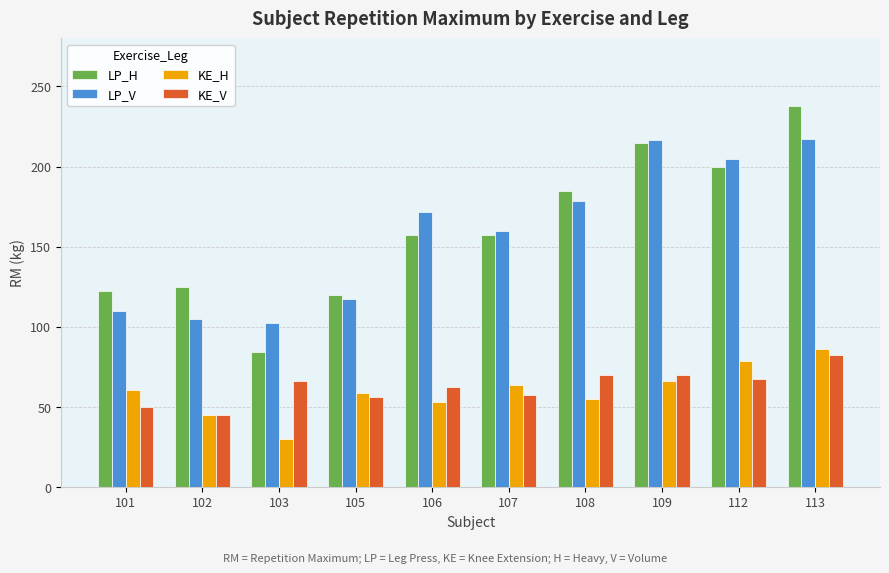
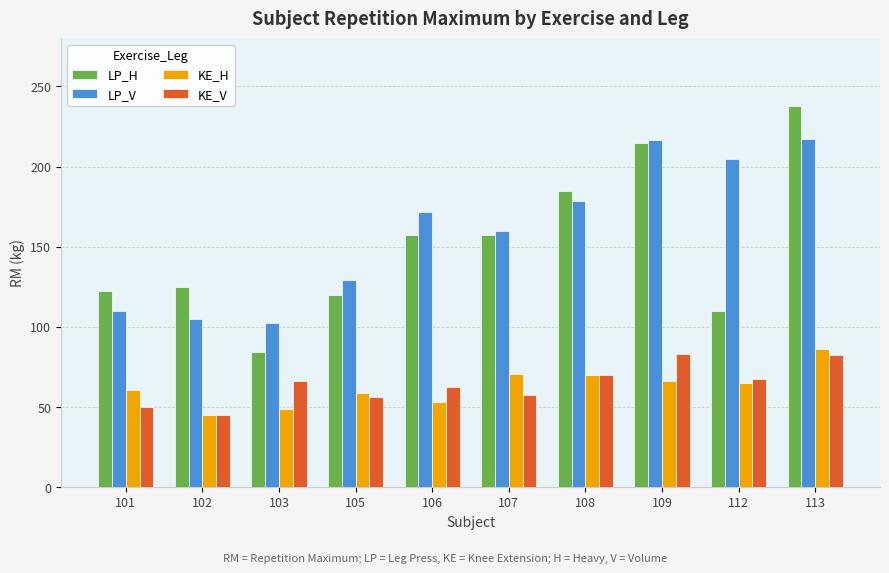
KE_H, 103: 30 -> 49
LP_V, 105: 118 -> 129
KE_H, 107: 64 -> 70
KE_H, 108: 55 -> 70
KE_V, 109: 70 -> 83
LP_H, 112: 200 -> 110
KE_H, 112: 79 -> 65
